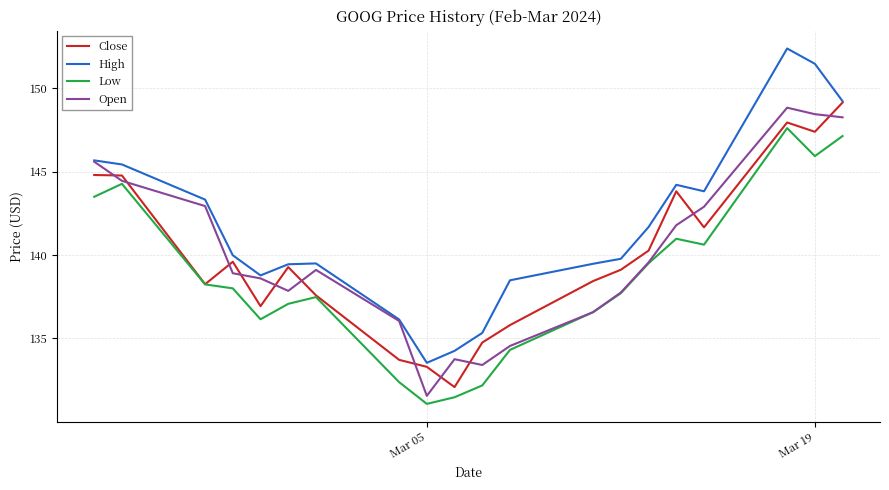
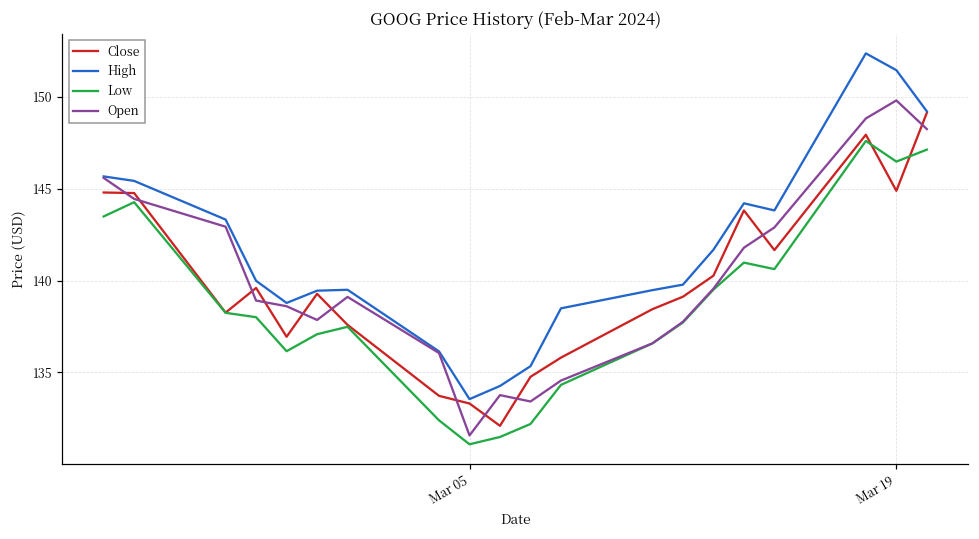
Close, Mar 19: 147.4 -> 144.9
Low, Mar 19: 145.9 -> 146.5
Open, Mar 19: 148.4 -> 149.8
